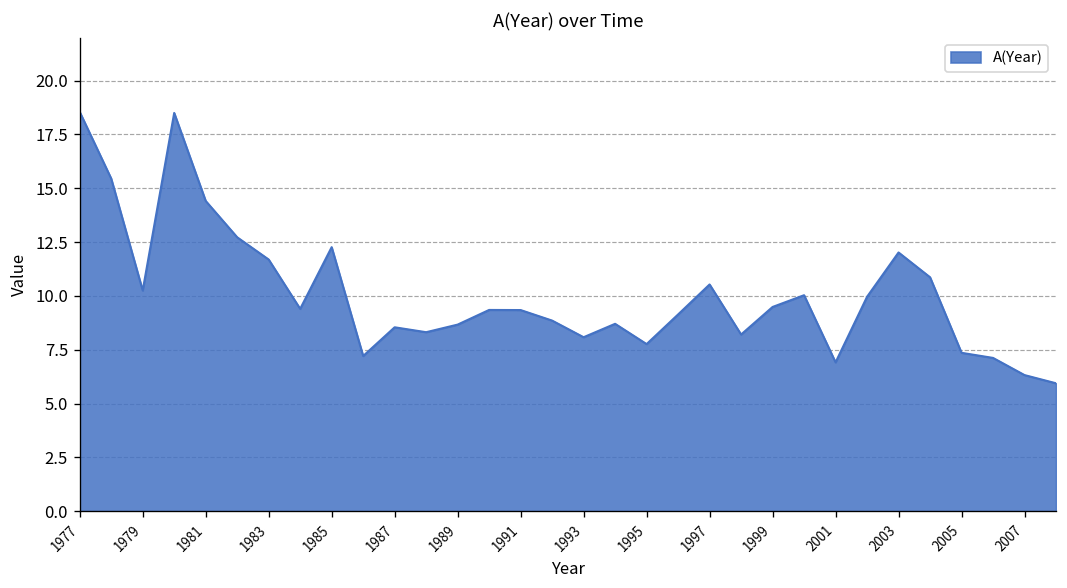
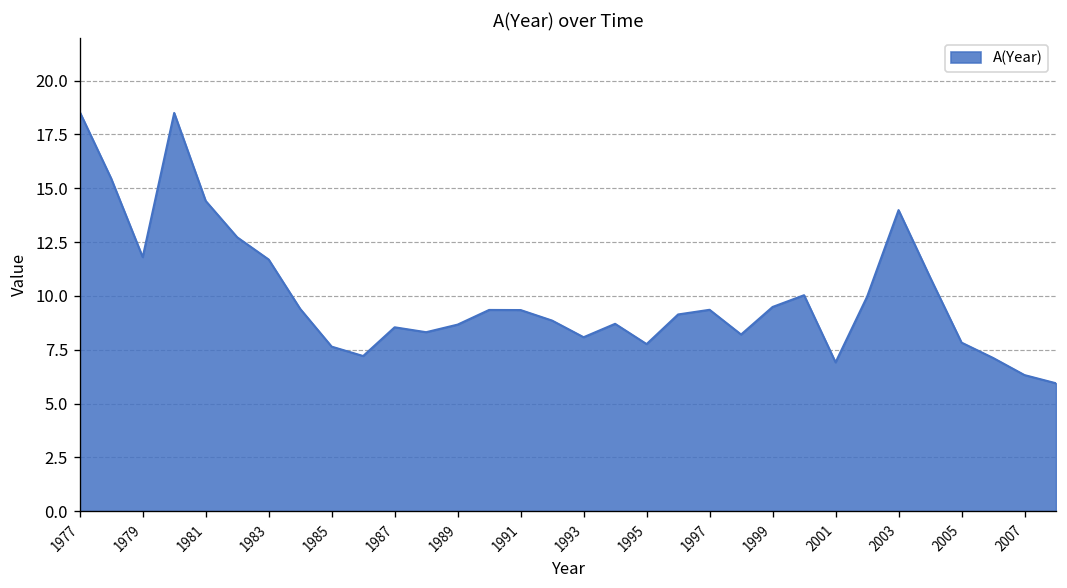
1979: 10.3 -> 11.8
1985: 12.3 -> 7.6
1997: 10.5 -> 9.4
2003: 12.0 -> 14.0
2005: 7.4 -> 7.8
